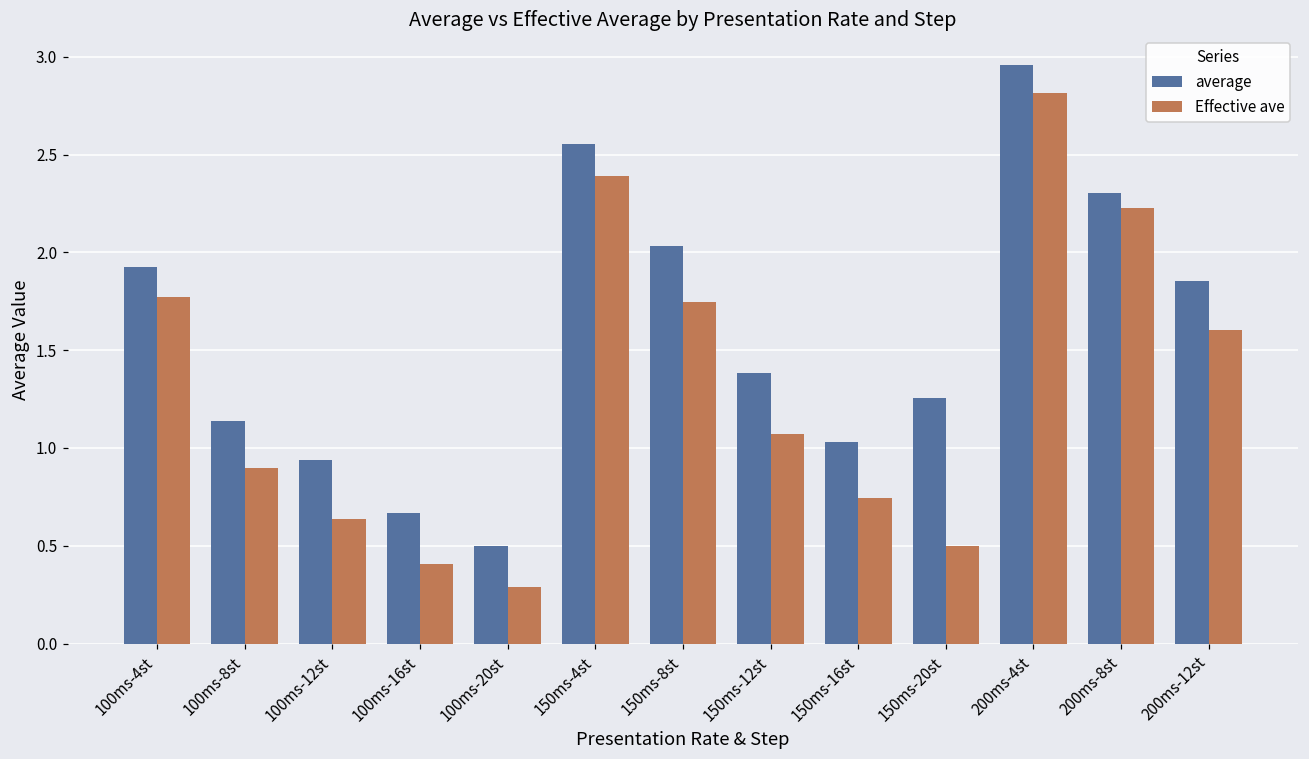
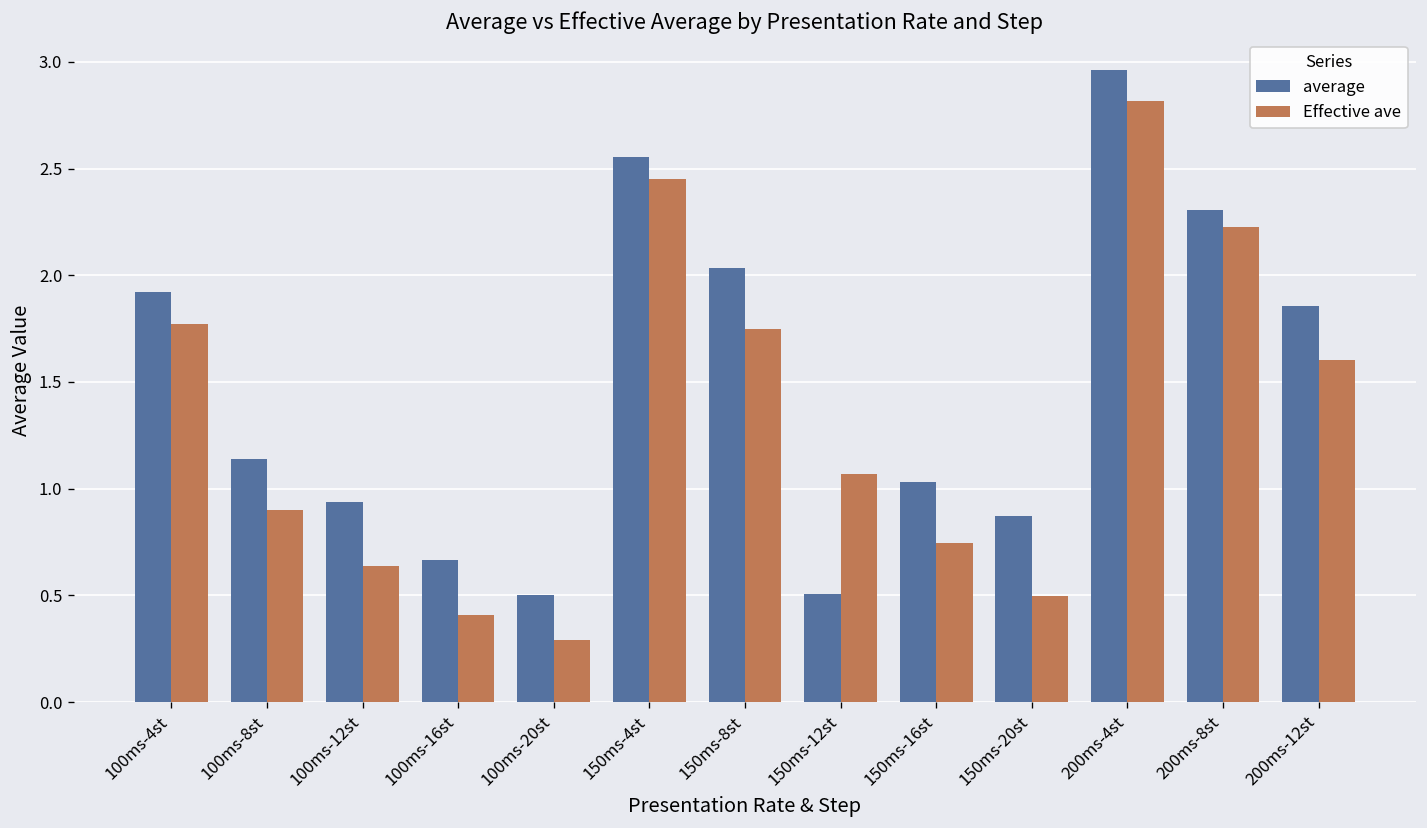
Effective ave, 150ms-4st: 2.39 -> 2.45
average, 150ms-12st: 1.38 -> 0.51
average, 150ms-20st: 1.26 -> 0.87
